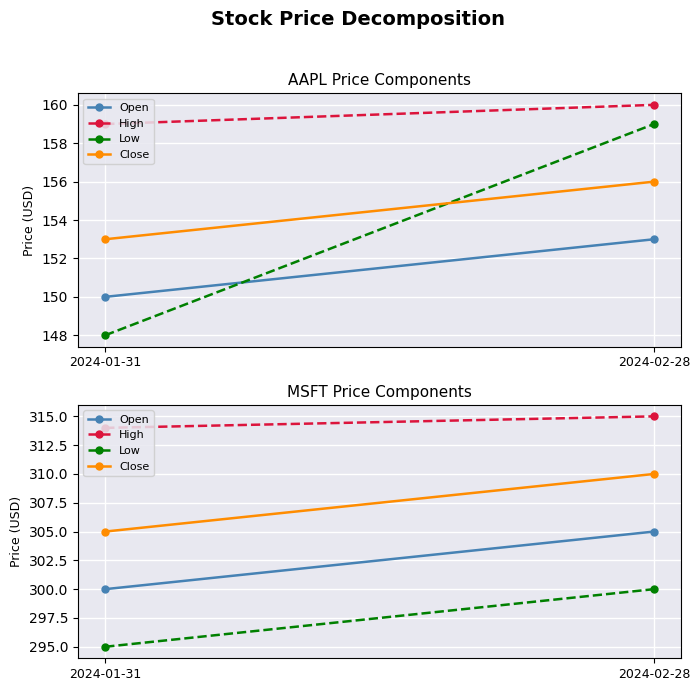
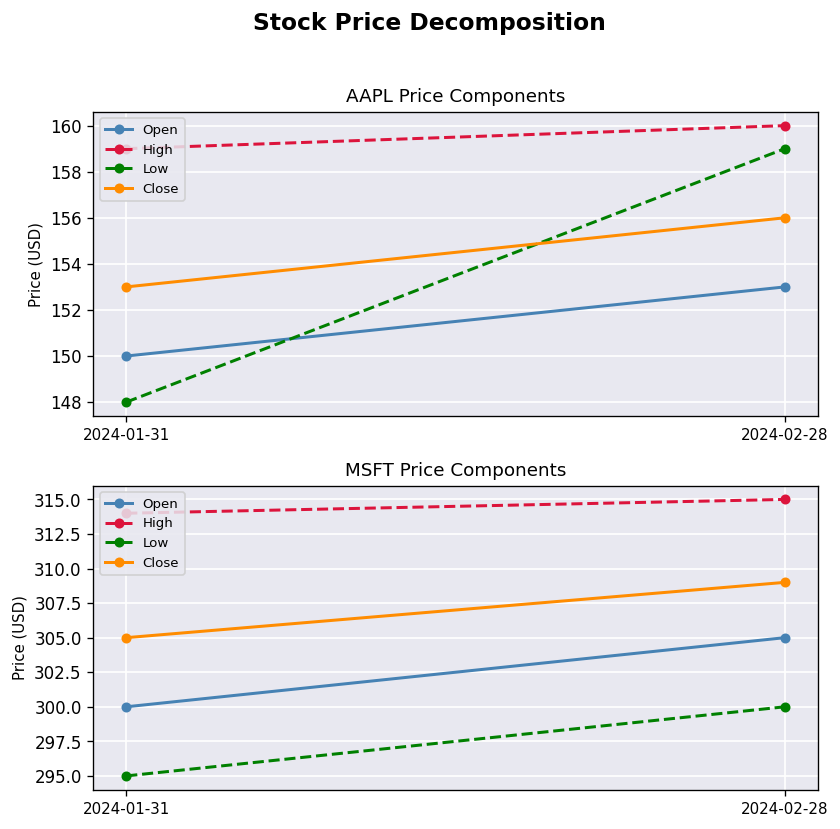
MSFT Price Components, Close, 2024-02-28: 310 -> 309
